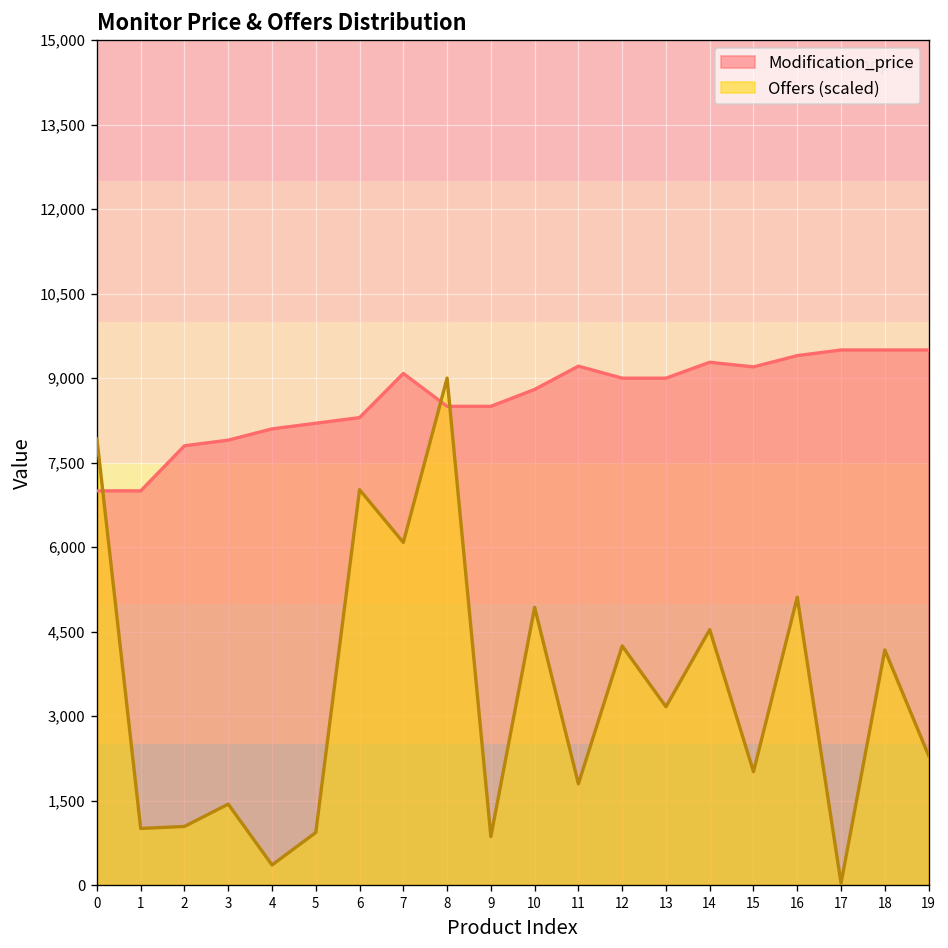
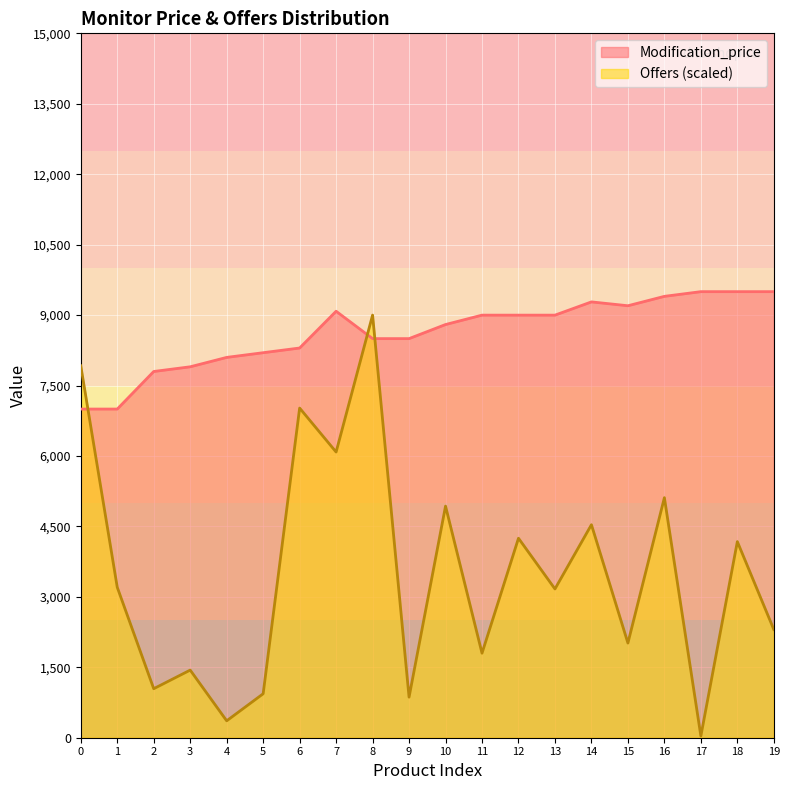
Offers (scaled), 1: 1,000 -> 3,200
Modification_price, 11: 9,200 -> 9,000
